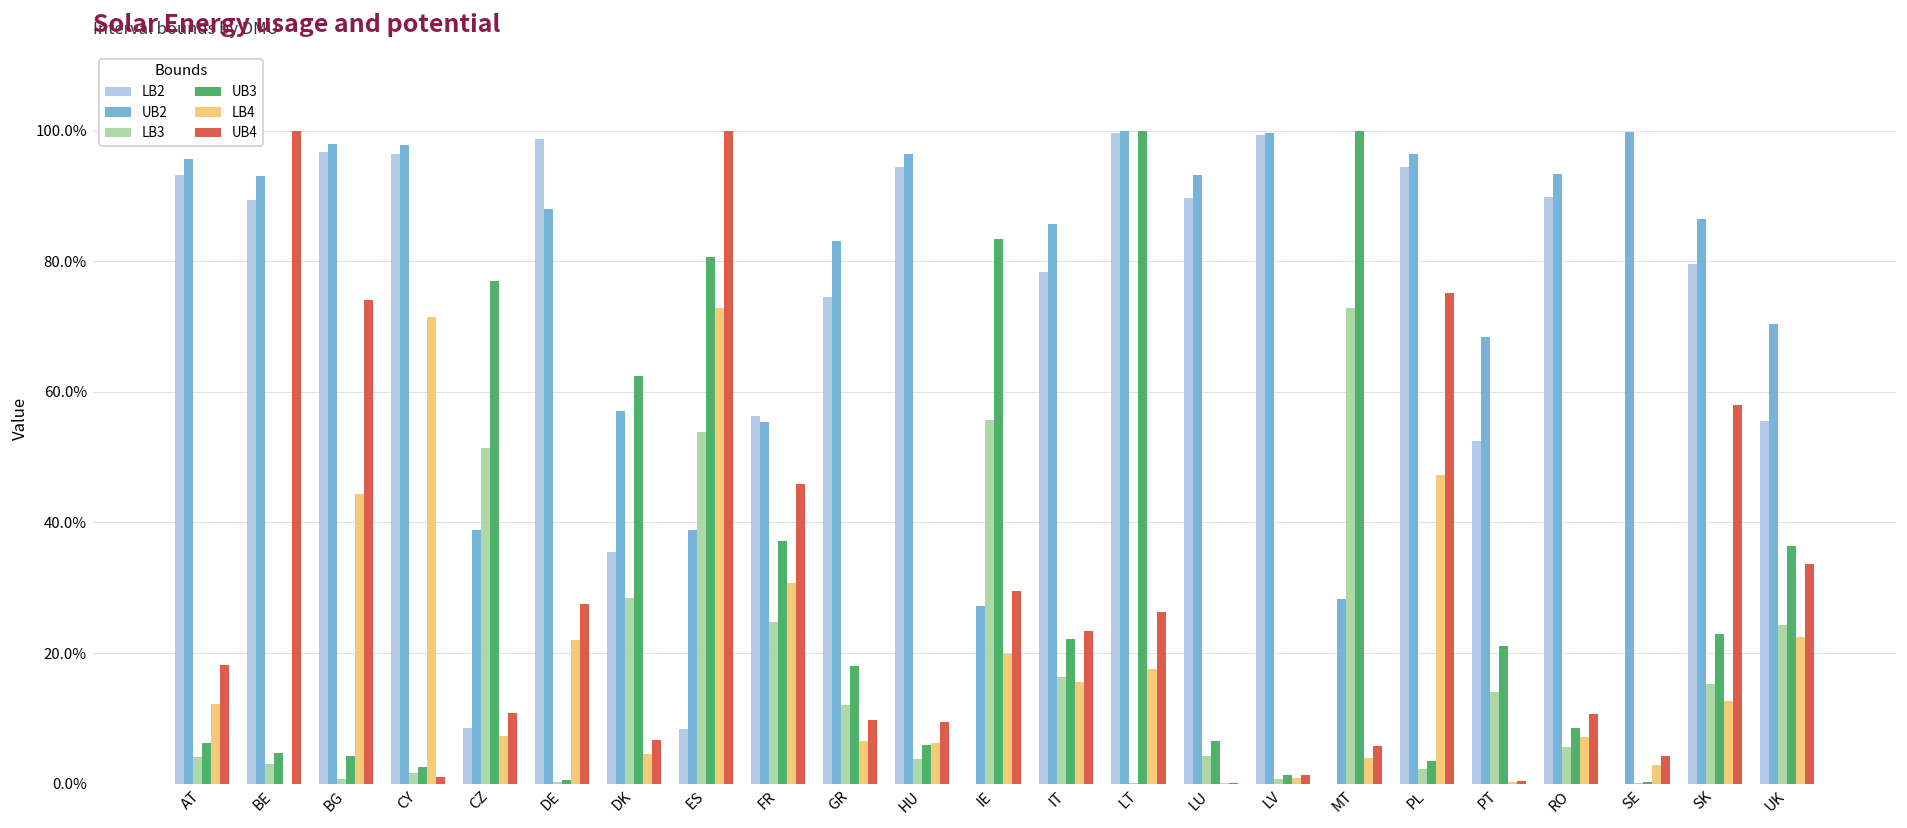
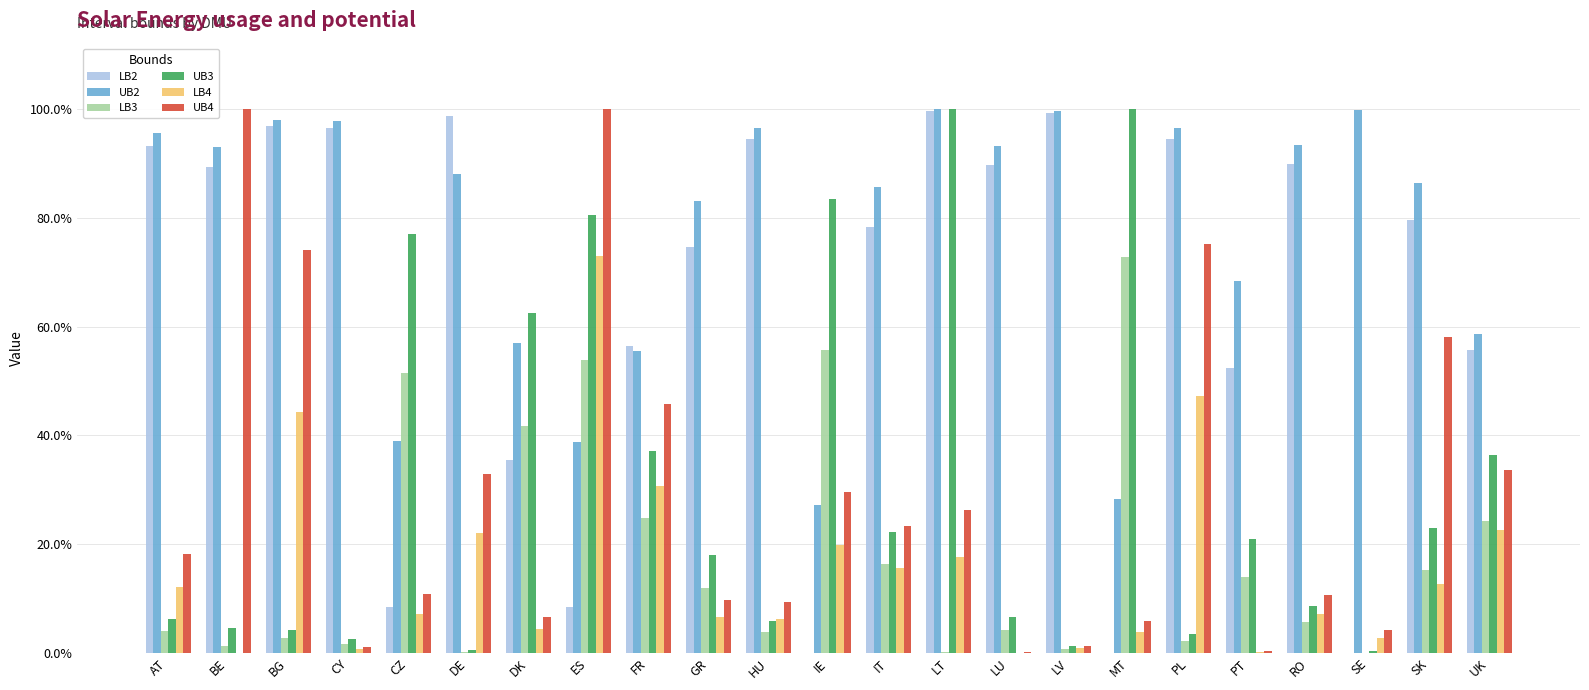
LB3, BE: 3% -> 1%
LB3, BG: 1% -> 3%
LB4, CY: 71% -> 1%
UB4, DE: 28% -> 33%
LB3, DK: 28% -> 42%
UB2, UK: 70% -> 59%
